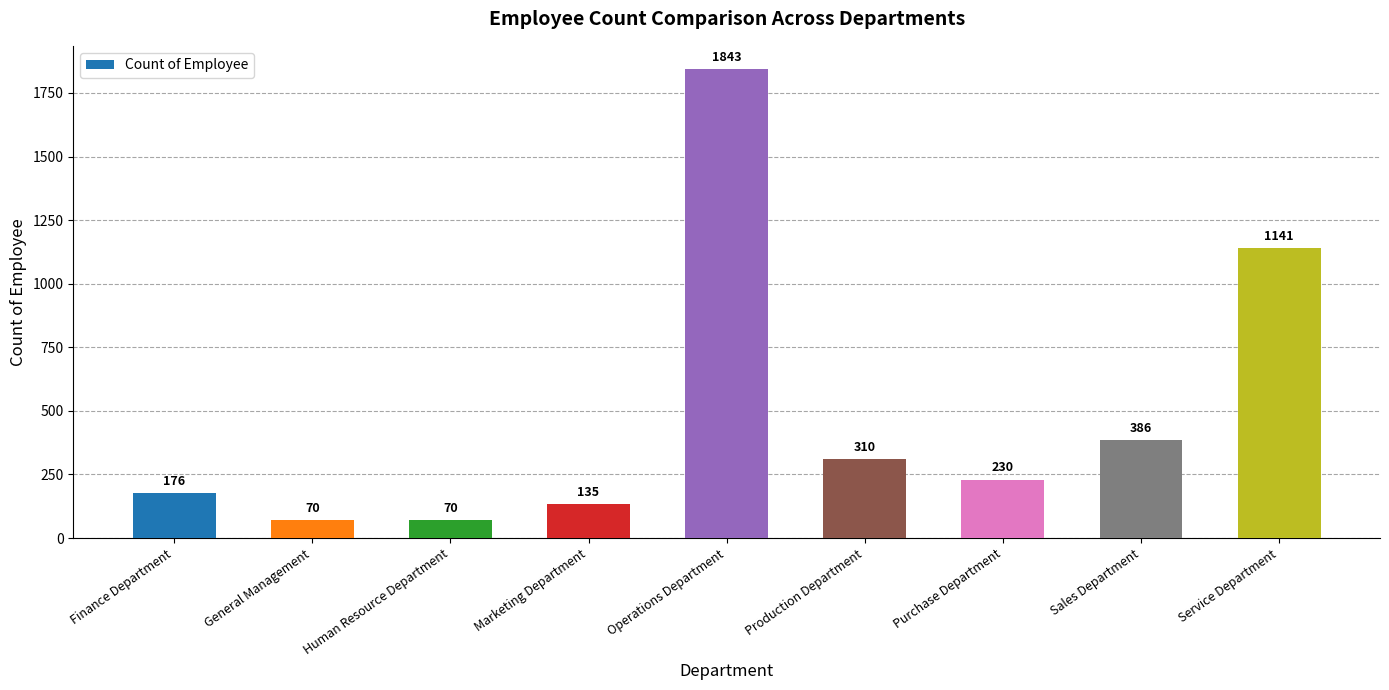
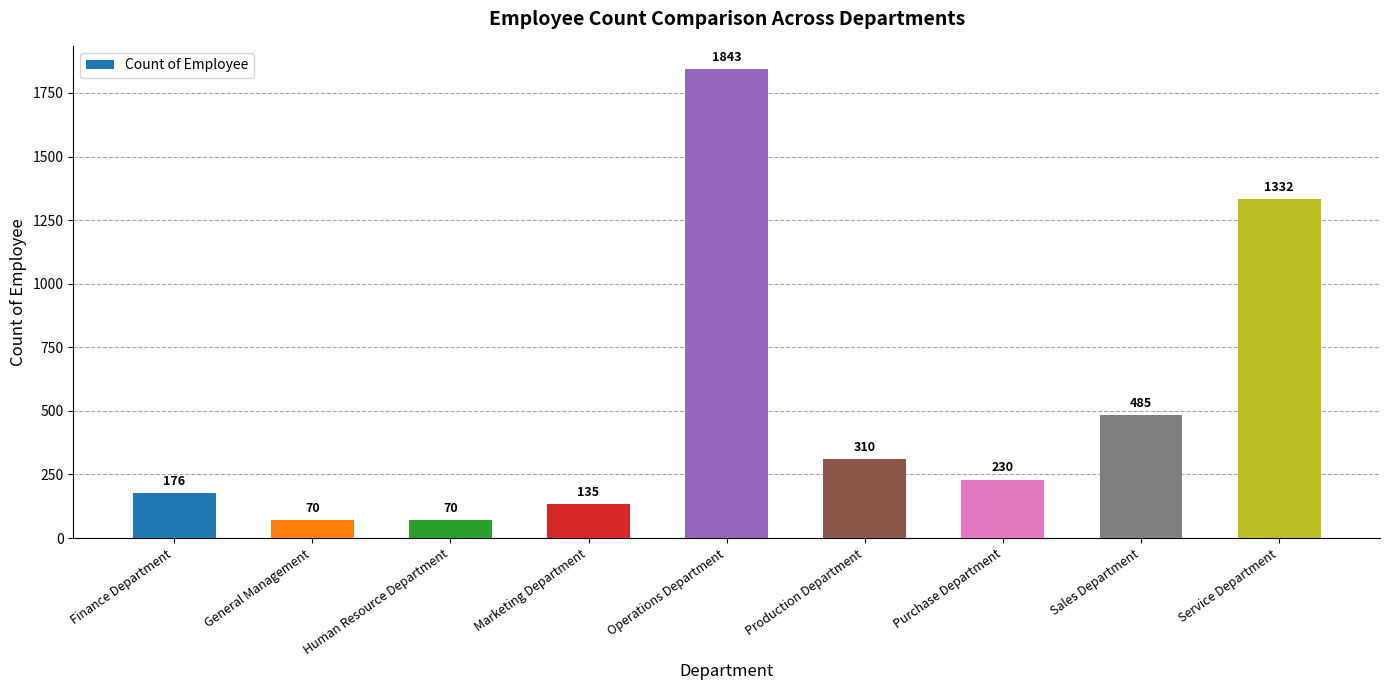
Sales Department: 386 -> 485
Service Department: 1141 -> 1332
